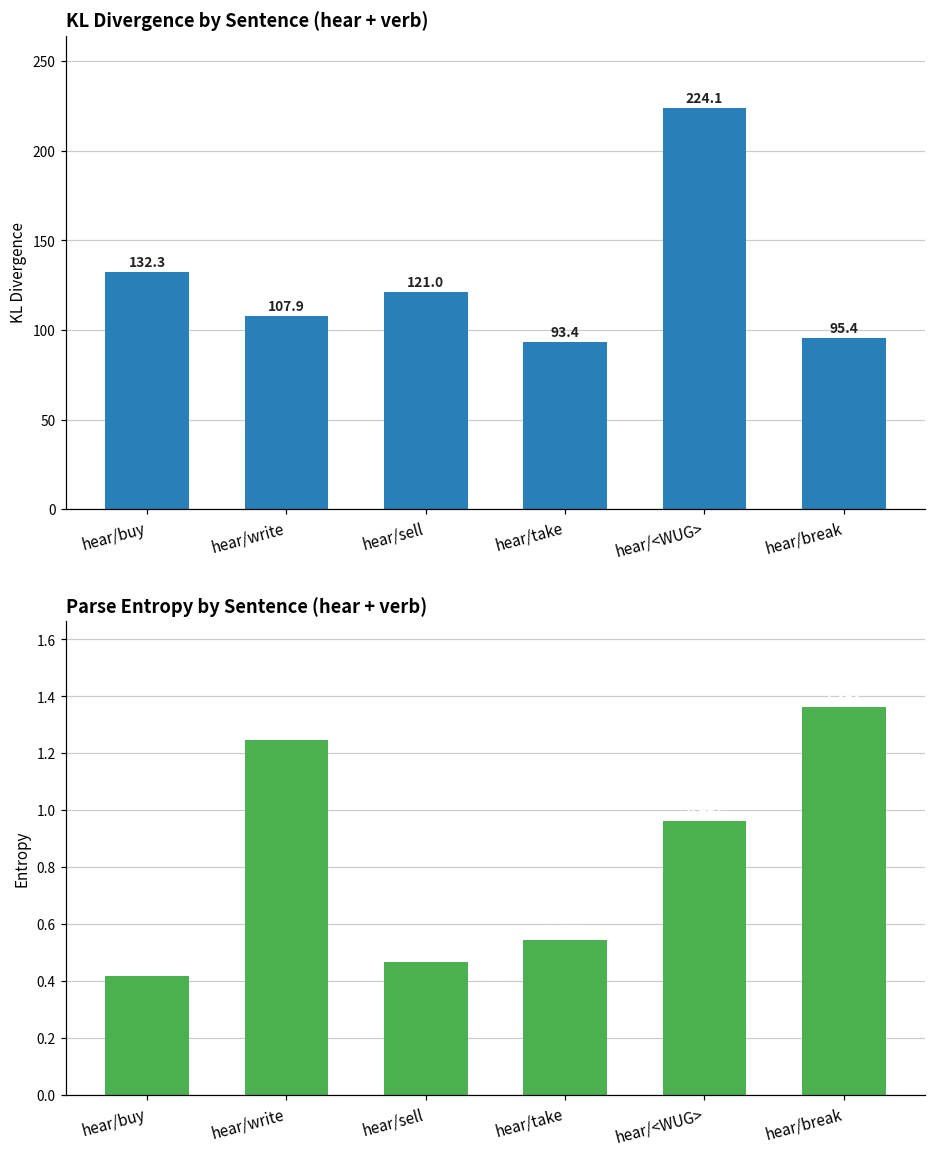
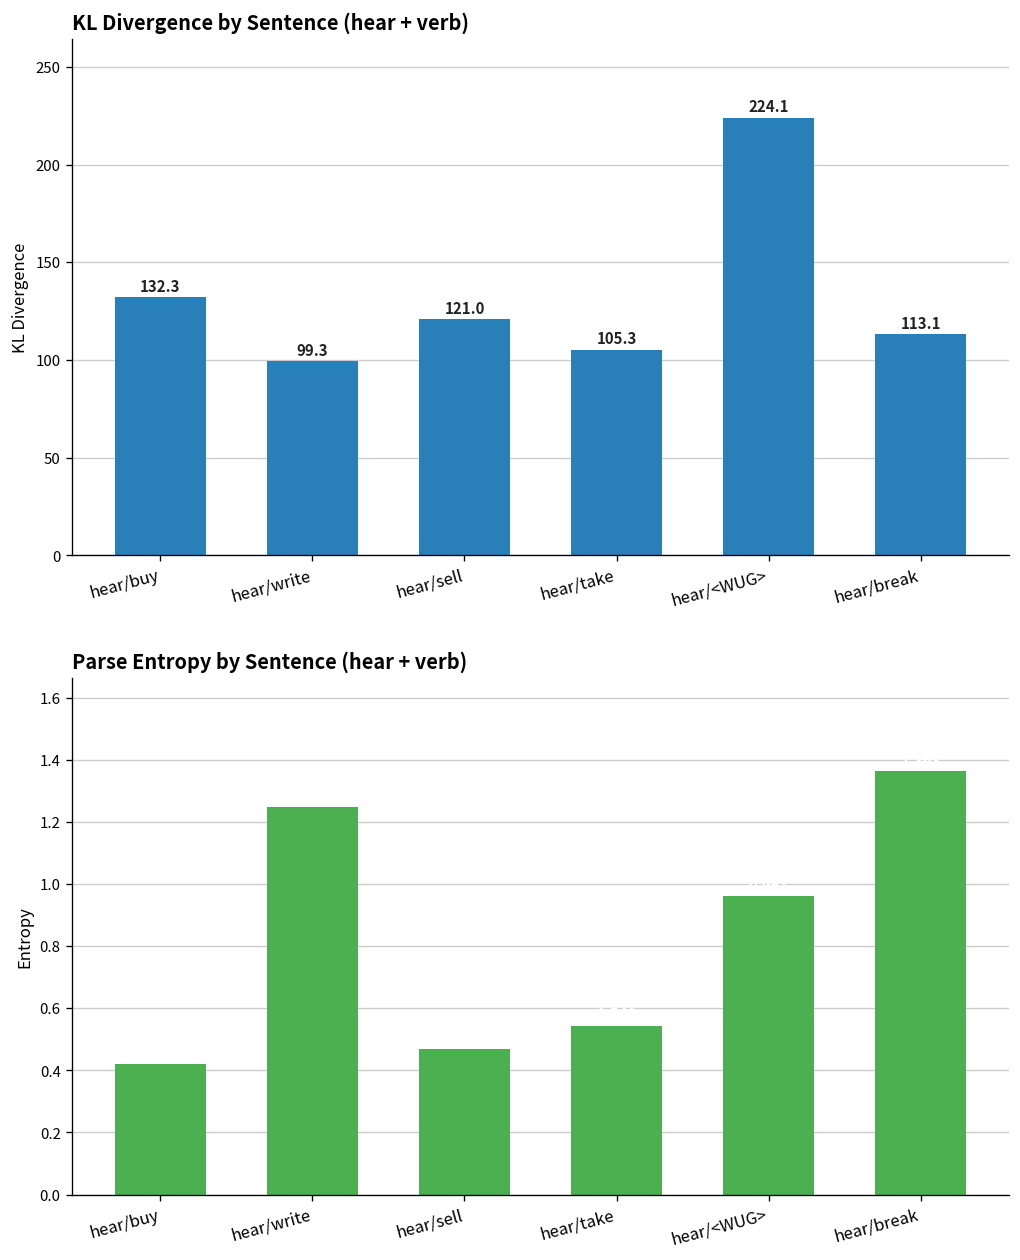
KL Divergence by Sentence (hear + verb), hear/write: 107.9 -> 99.3
KL Divergence by Sentence (hear + verb), hear/take: 93.4 -> 105.3
KL Divergence by Sentence (hear + verb), hear/break: 95.4 -> 113.1
